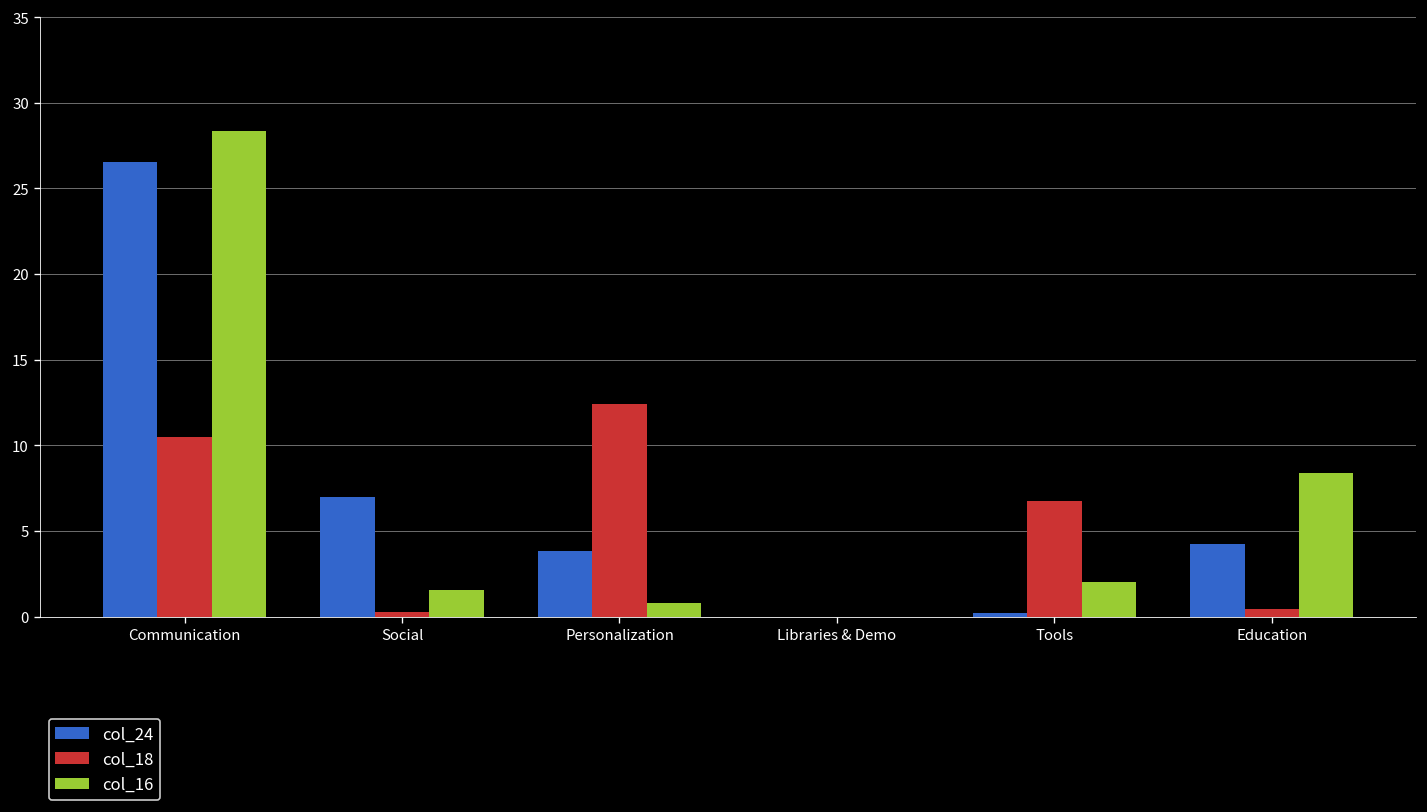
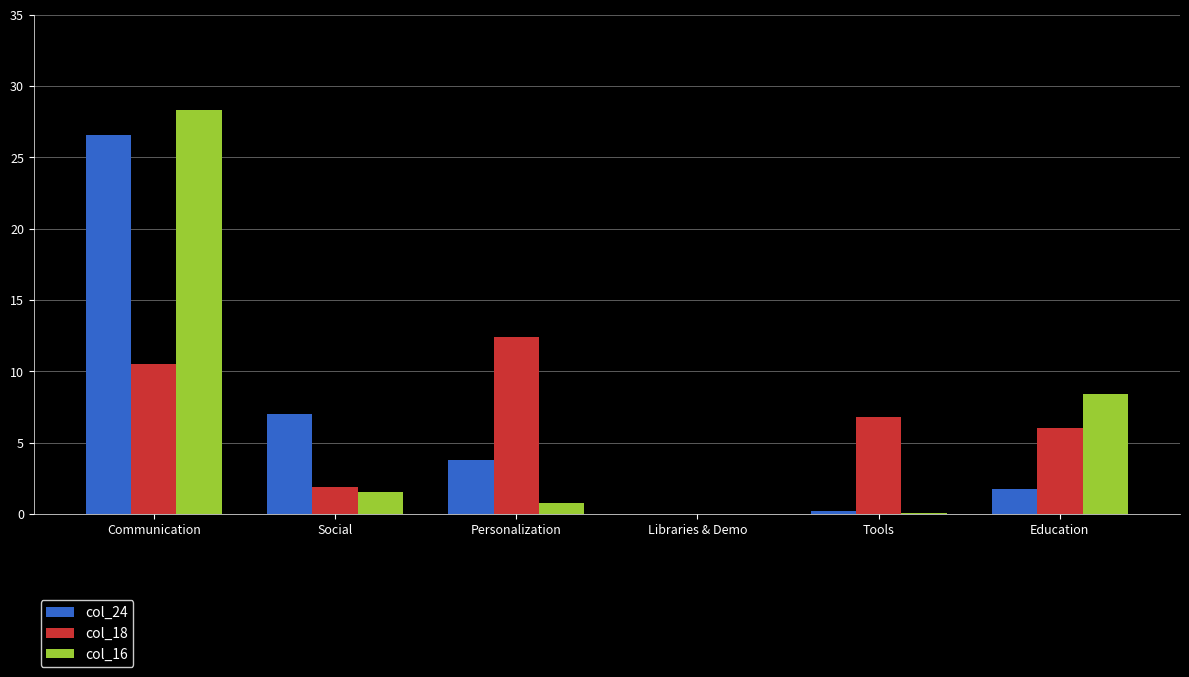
col_18, Social: 0.3 -> 1.9
col_16, Tools: 2.0 -> 0.1
col_24, Education: 4.3 -> 1.8
col_18, Education: 0.4 -> 6.0
